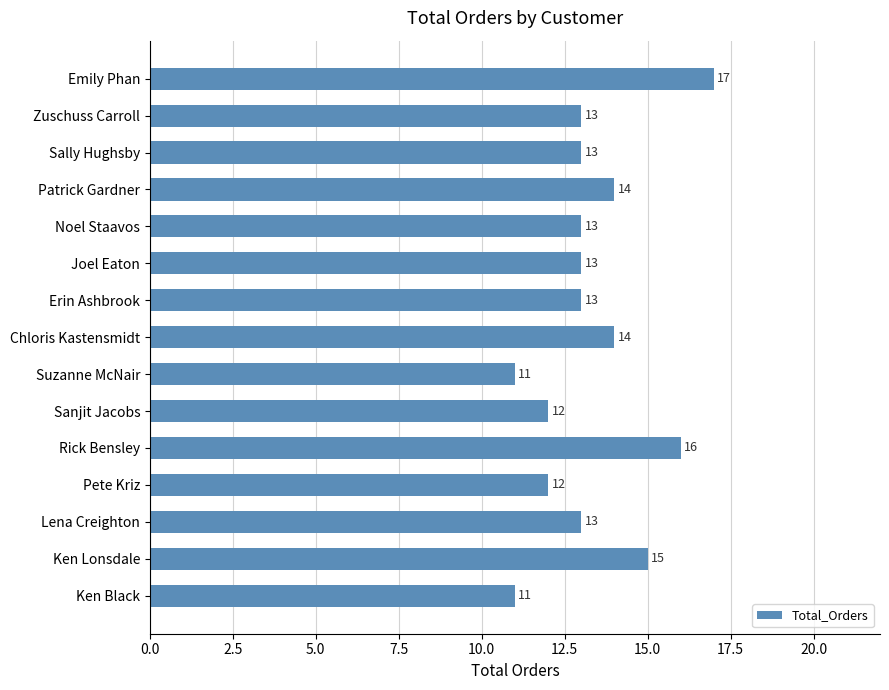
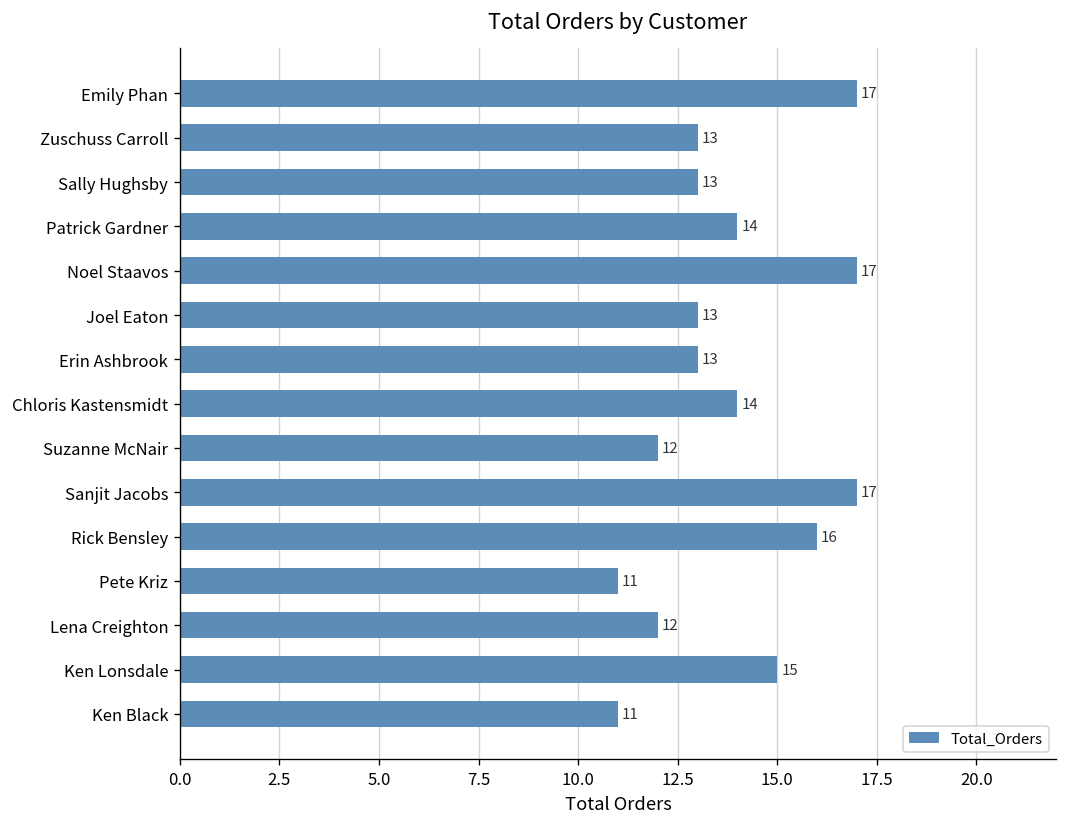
Noel Staavos: 13 -> 17
Suzanne McNair: 11 -> 12
Sanjit Jacobs: 12 -> 17
Pete Kriz: 12 -> 11
Lena Creighton: 13 -> 12
